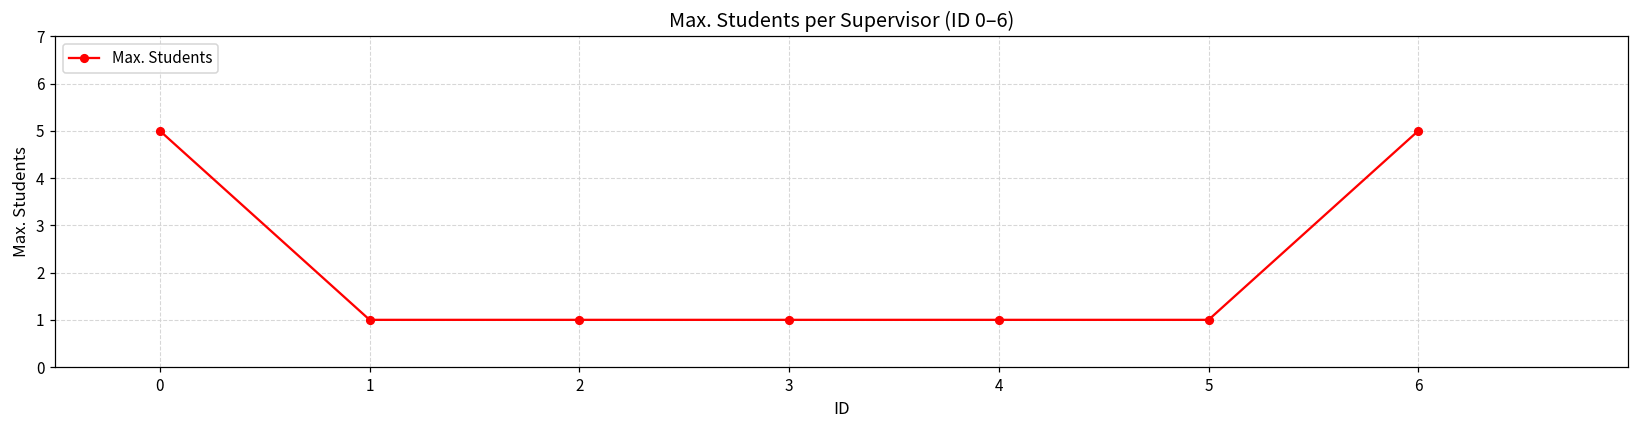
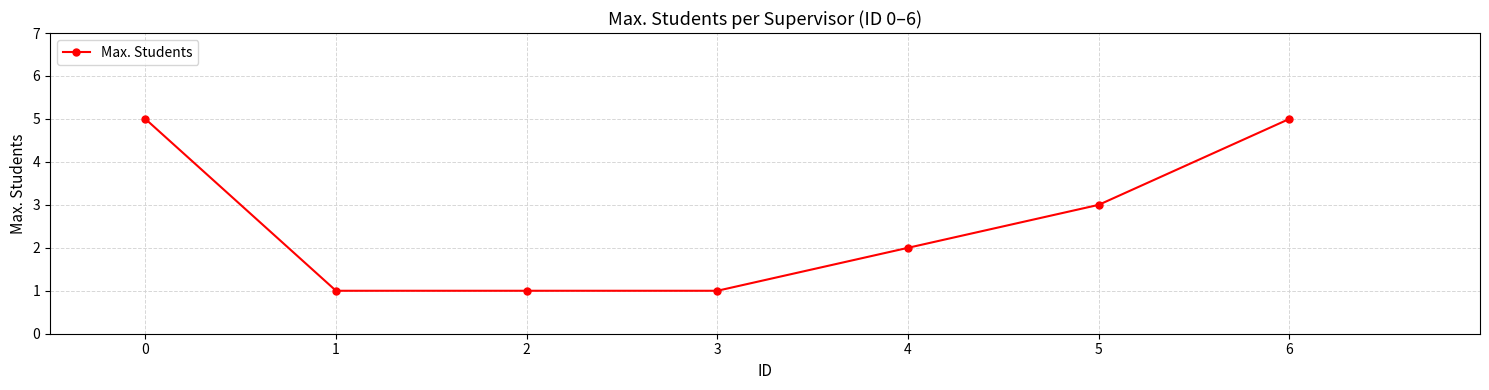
4: 1 -> 2
5: 1 -> 3
